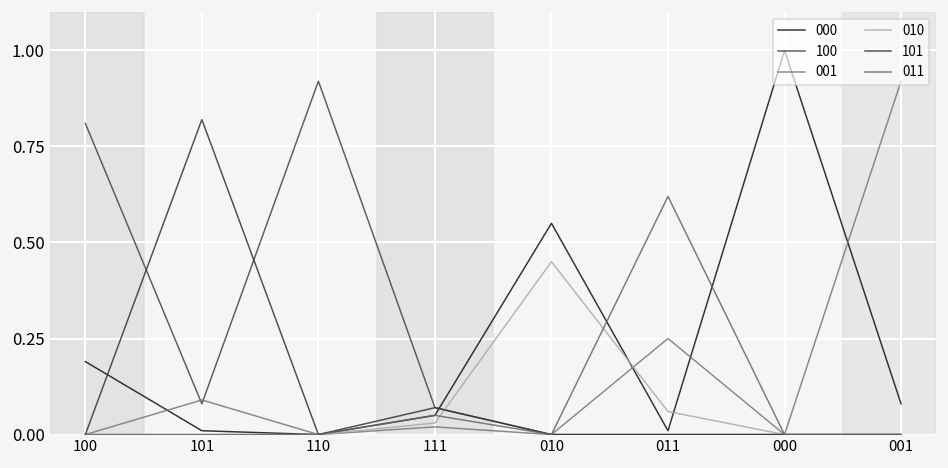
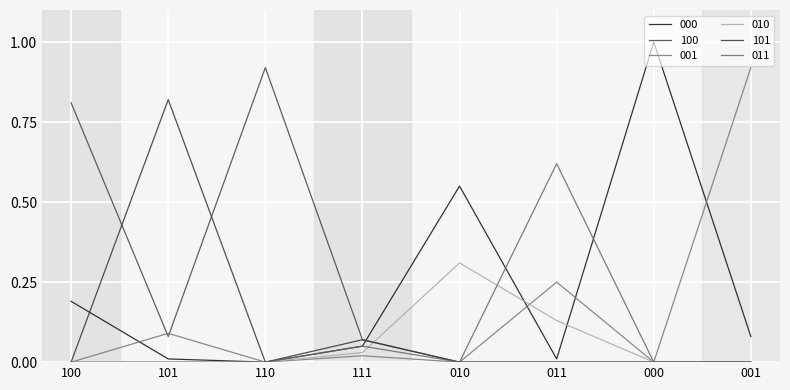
010, 010: 0.45 -> 0.31
010, 011: 0.06 -> 0.13
